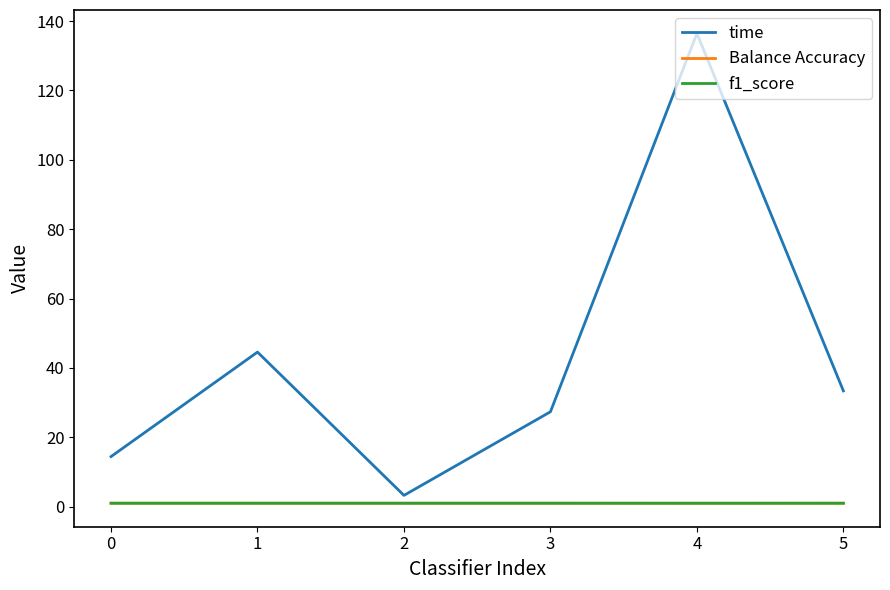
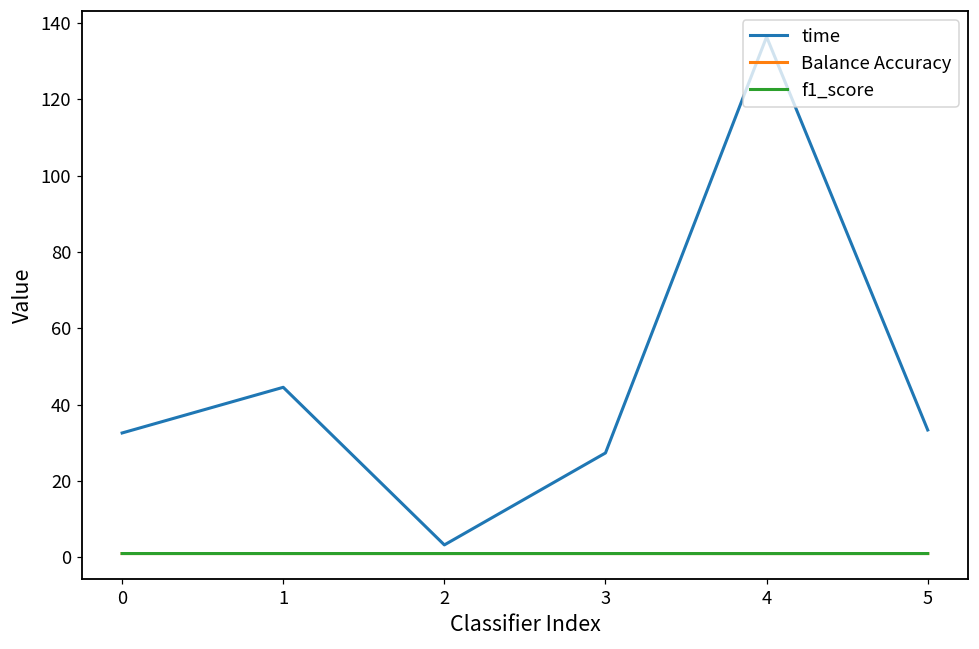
time, 0: 14 -> 33
